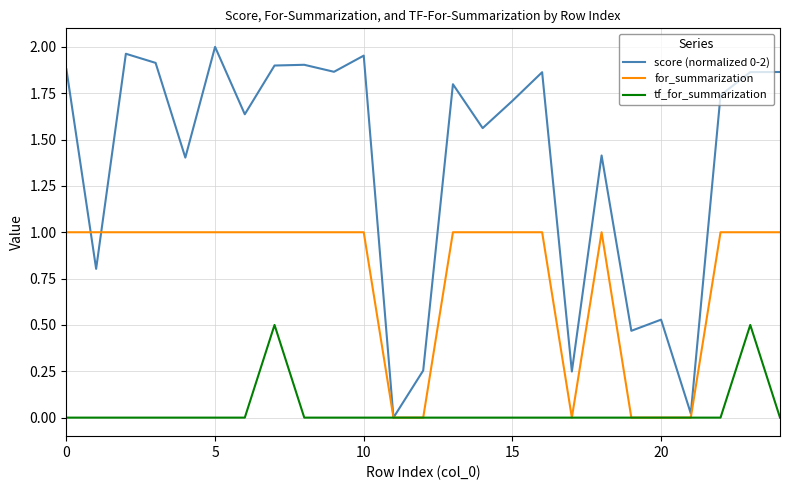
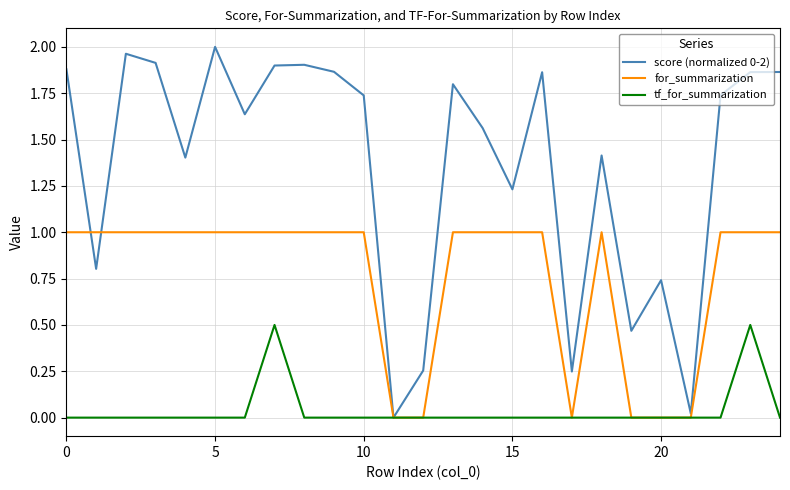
score (normalized 0-2), 10: 1.95 -> 1.74
score (normalized 0-2), 15: 1.71 -> 1.23
score (normalized 0-2), 20: 0.53 -> 0.74
